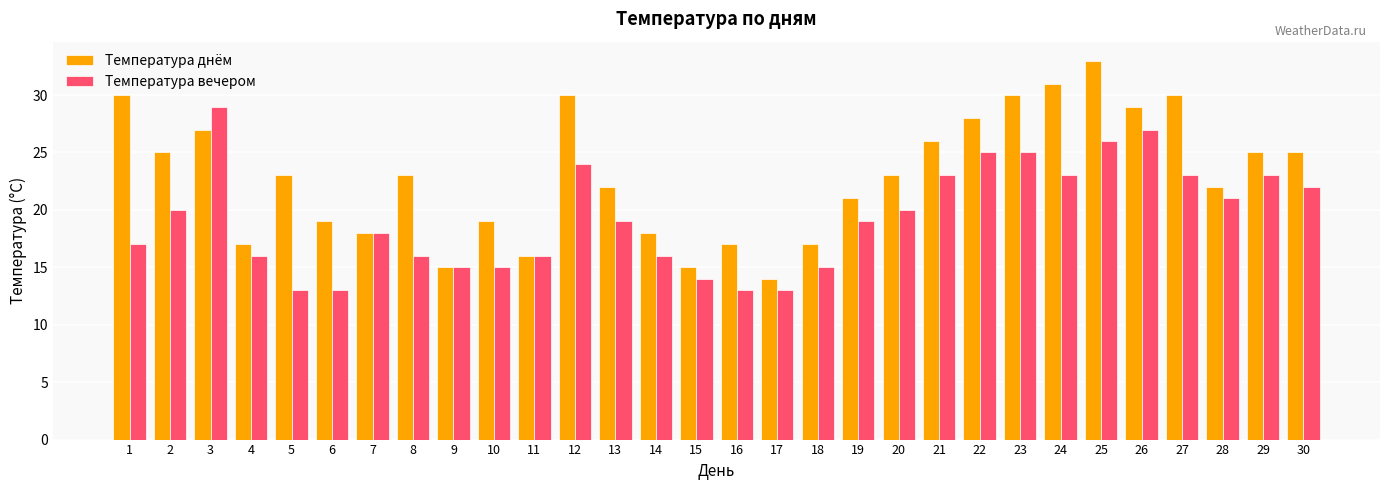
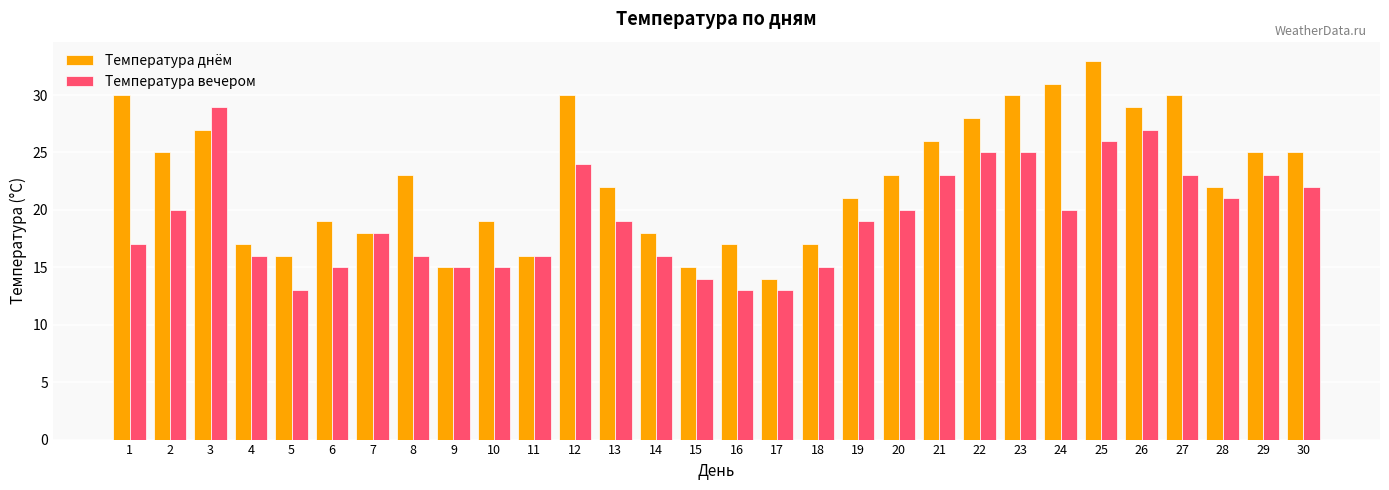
Температура днём, 5: 23 -> 16
Температура вечером, 6: 13 -> 15
Температура вечером, 24: 23 -> 20
